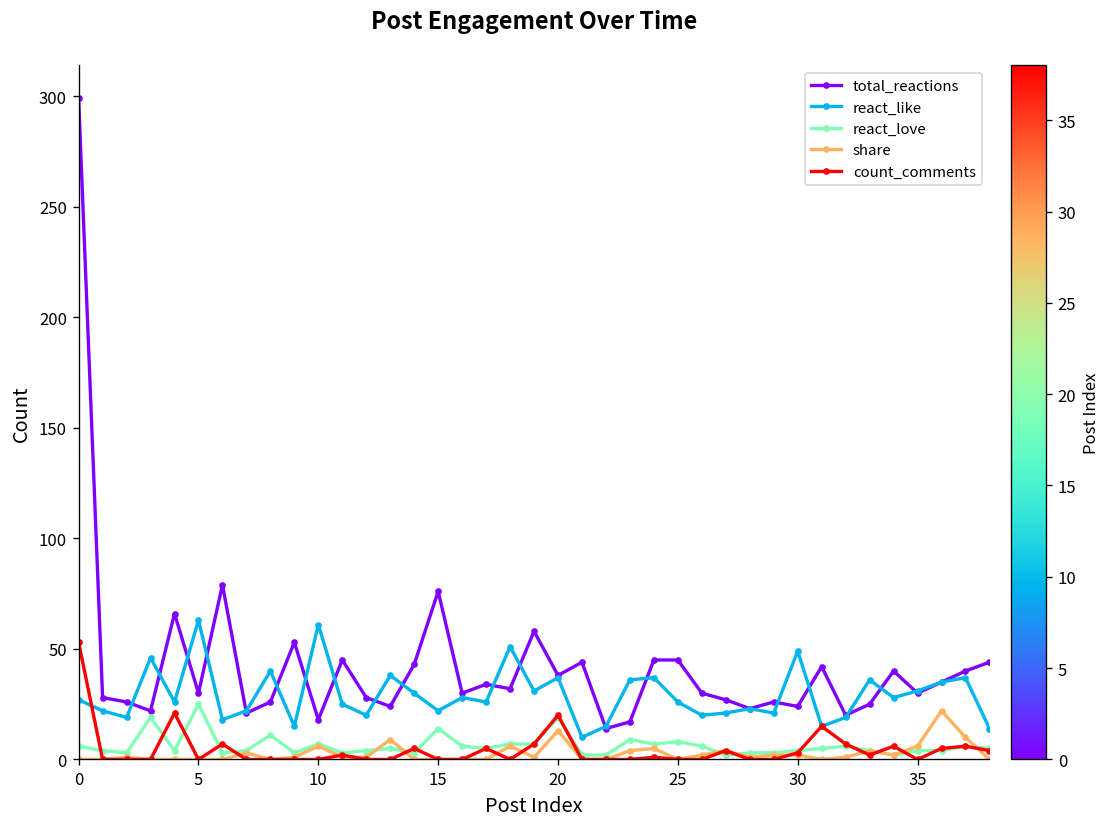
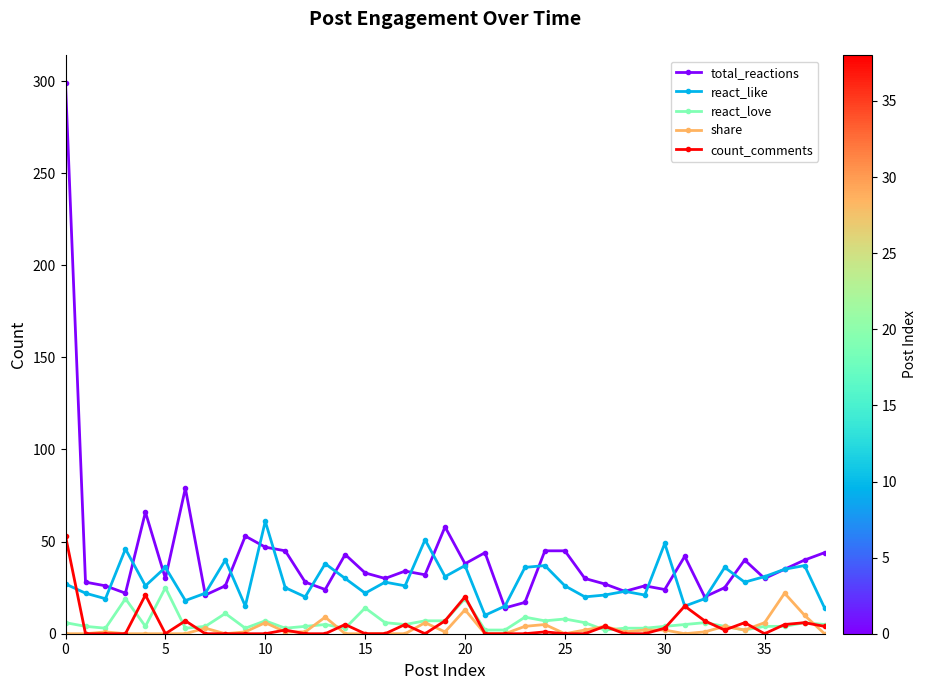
react_like, 5: 63 -> 36
total_reactions, 10: 18 -> 47
total_reactions, 15: 76 -> 33
